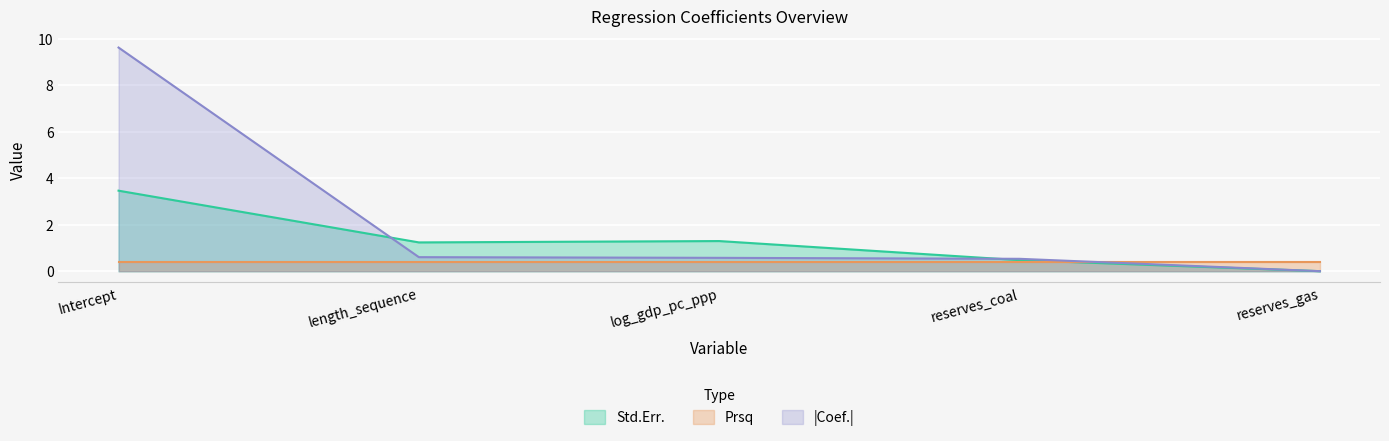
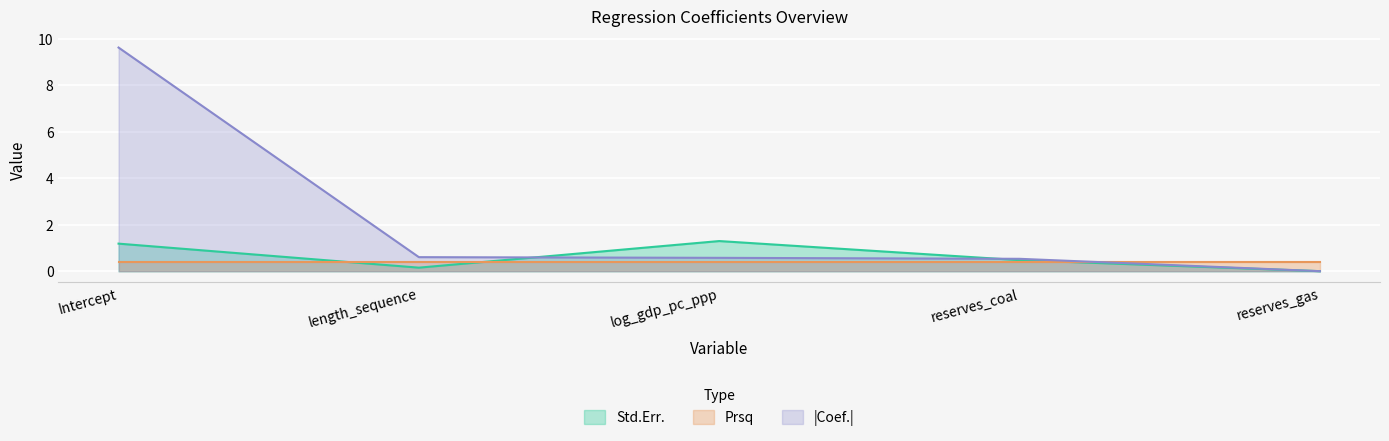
Std.Err., Intercept: 3.5 -> 1.2
Std.Err., length_sequence: 1.2 -> 0.2
